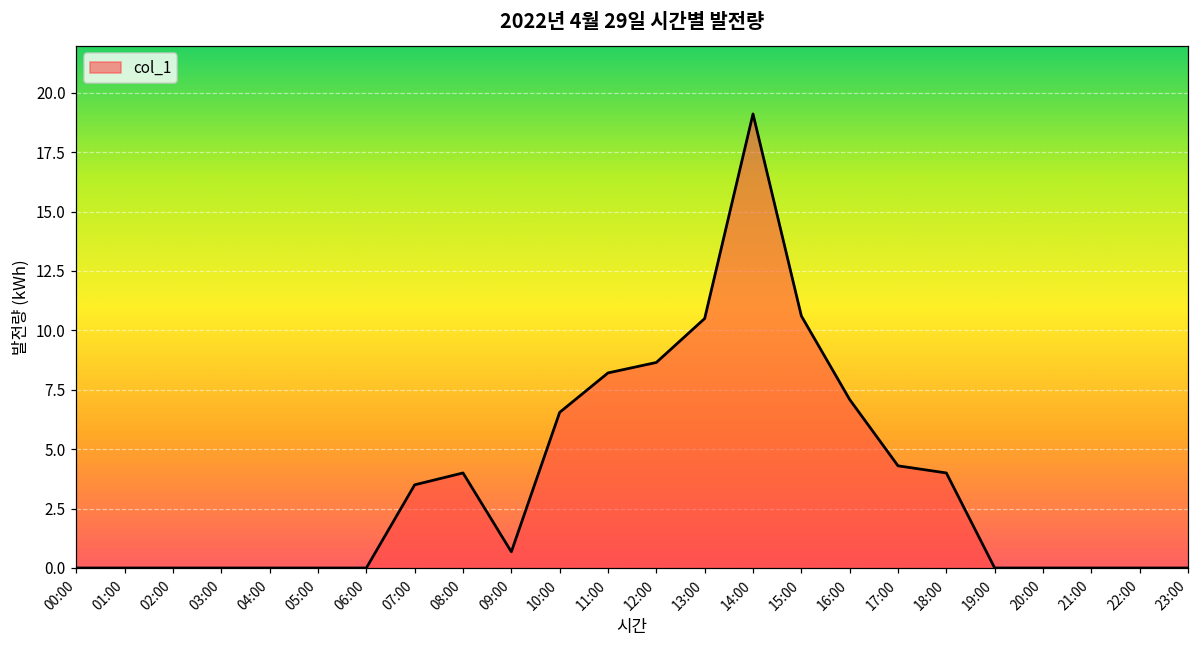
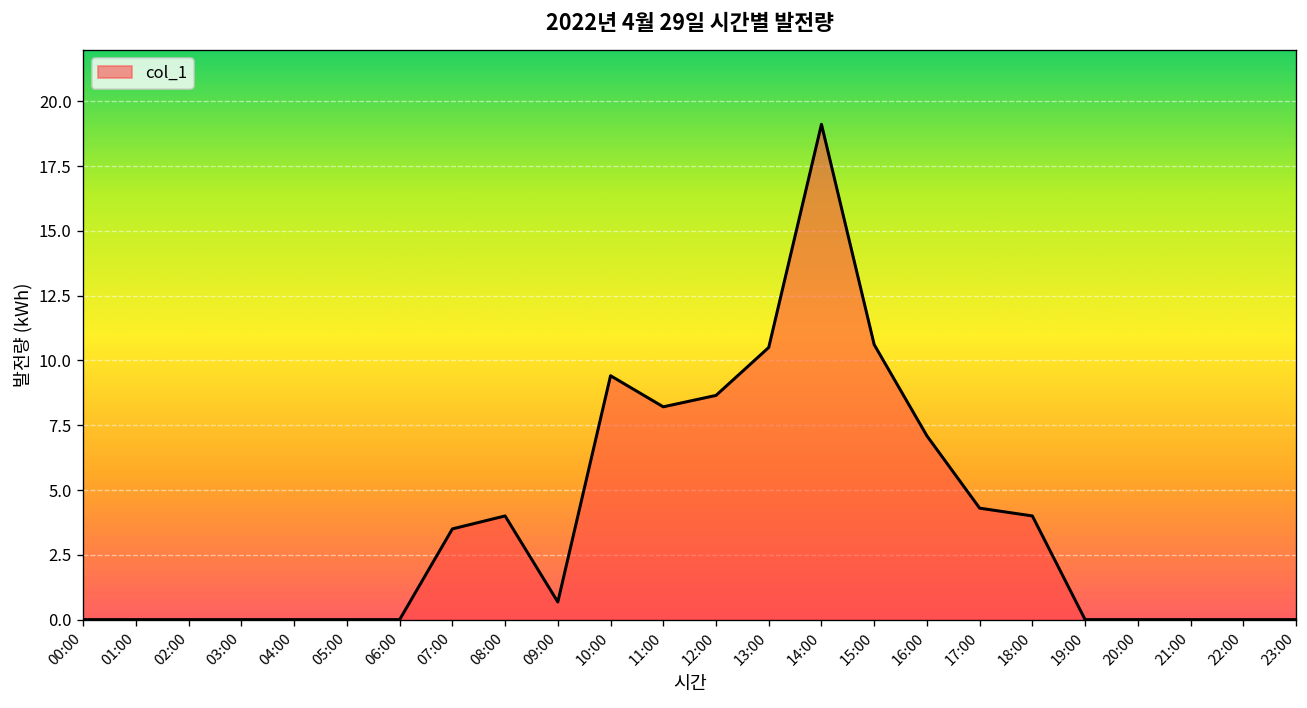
10:00: 6.6 -> 9.4
